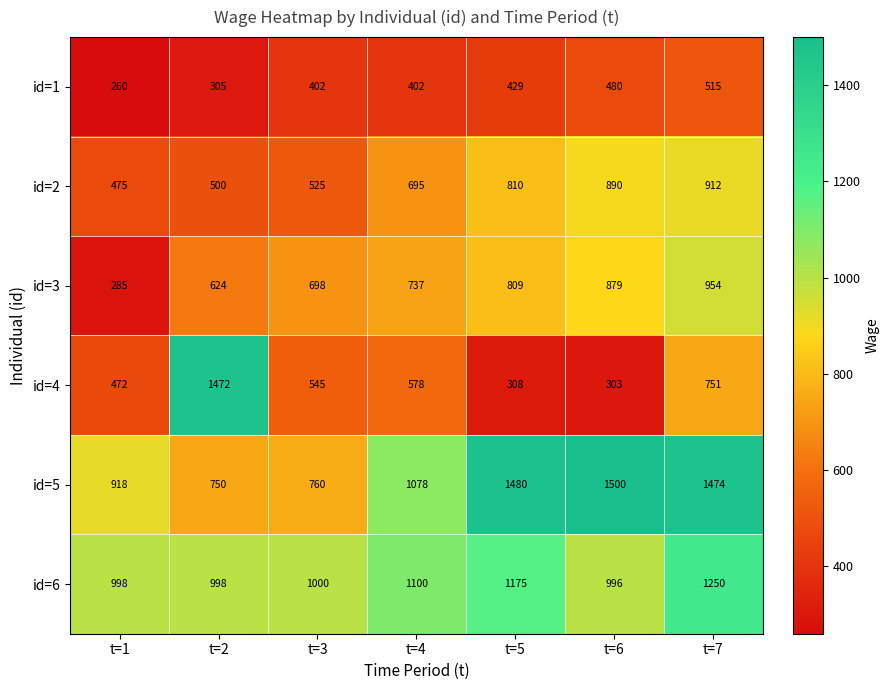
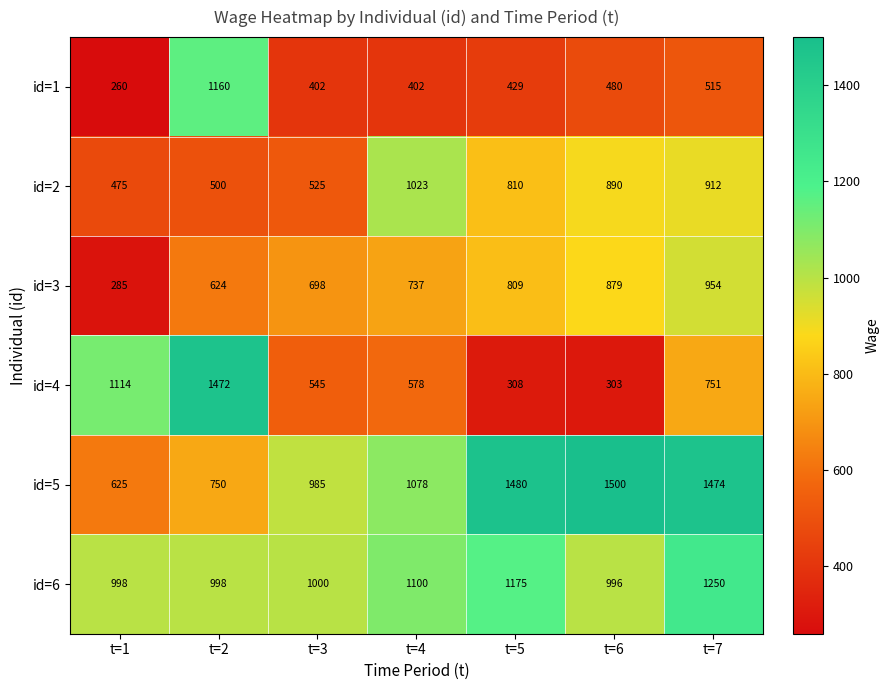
id=1, t=2: 305 -> 1160
id=2, t=4: 695 -> 1023
id=4, t=1: 472 -> 1114
id=5, t=1: 918 -> 625
id=5, t=3: 760 -> 985
